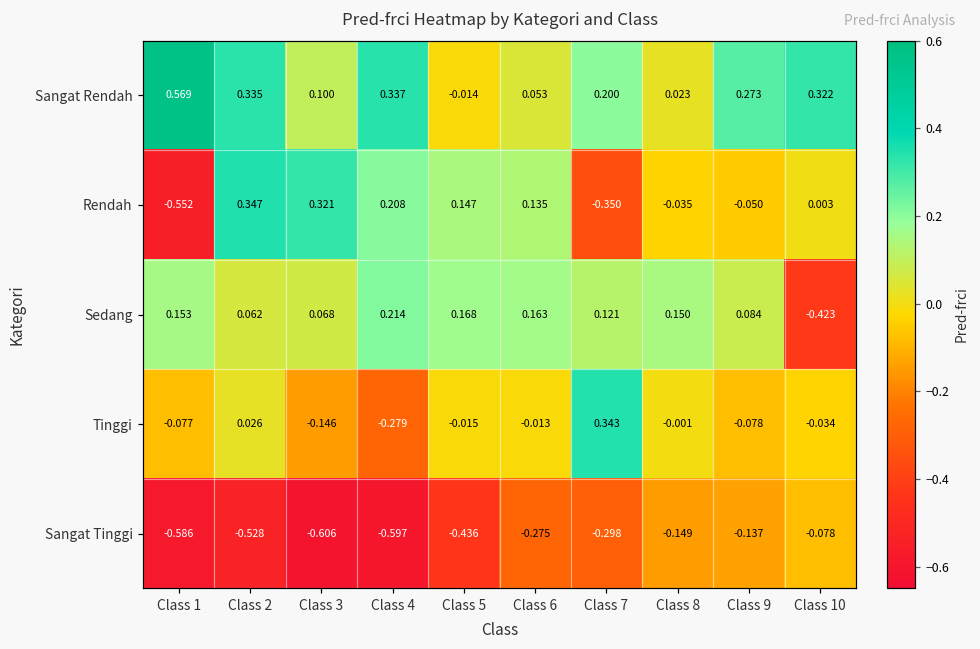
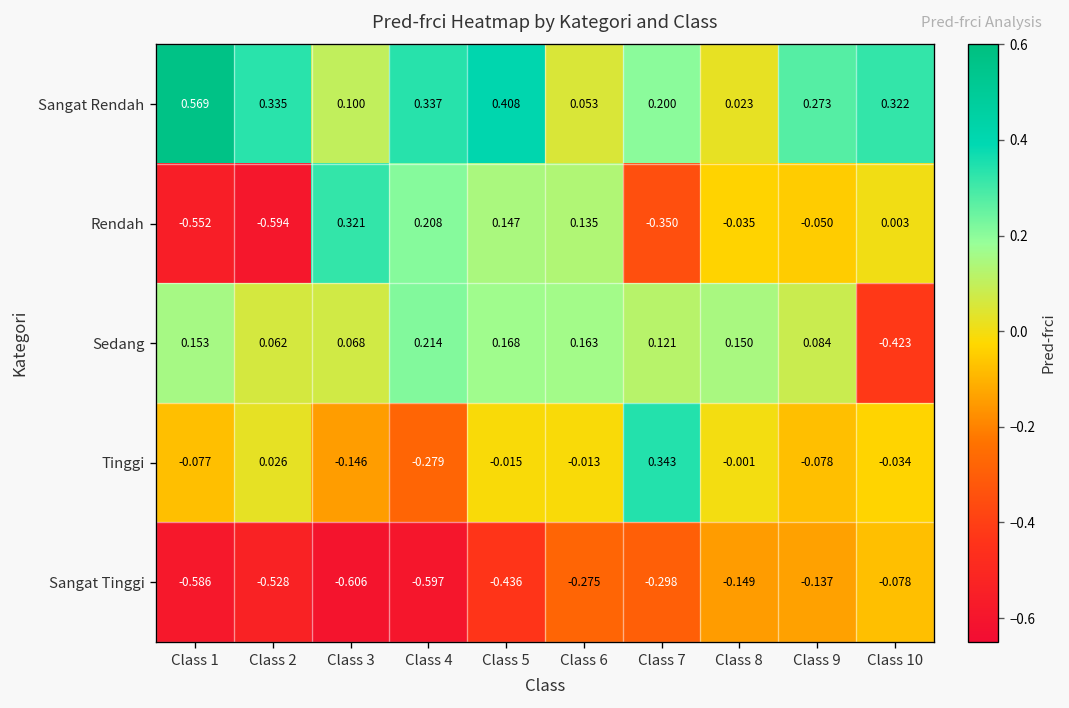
Sangat Rendah, Class 5: -0.014 -> 0.408
Rendah, Class 2: 0.347 -> -0.594
